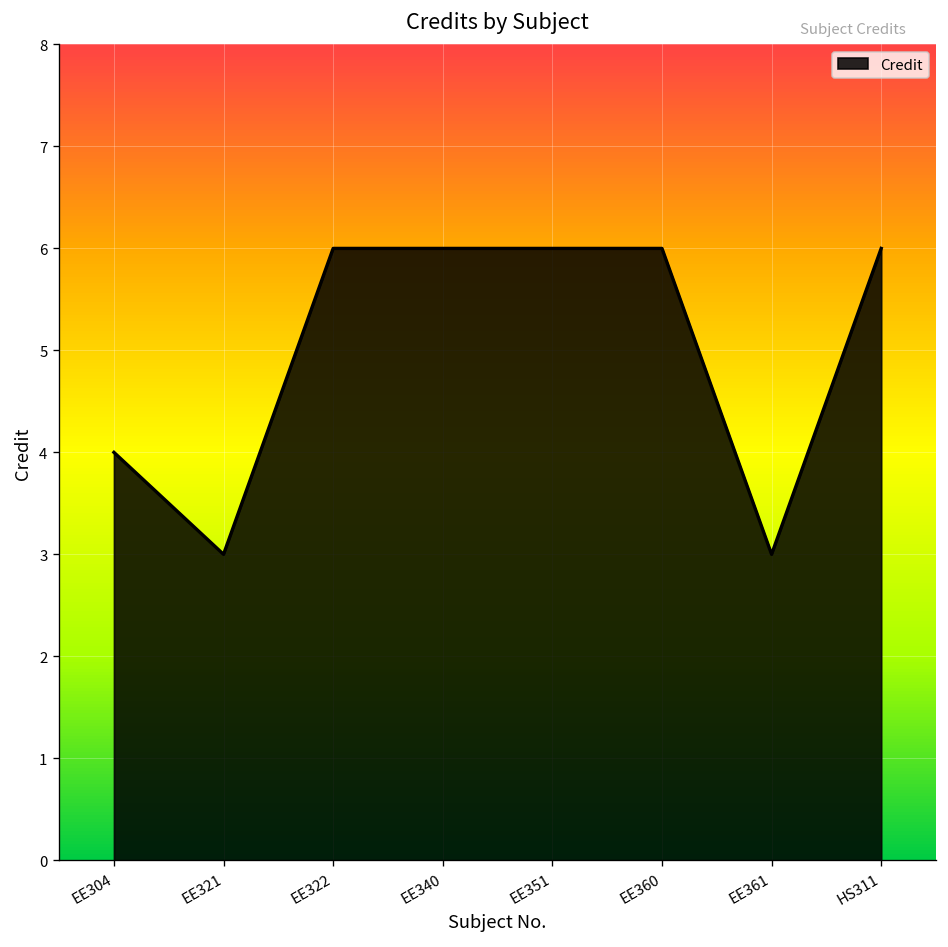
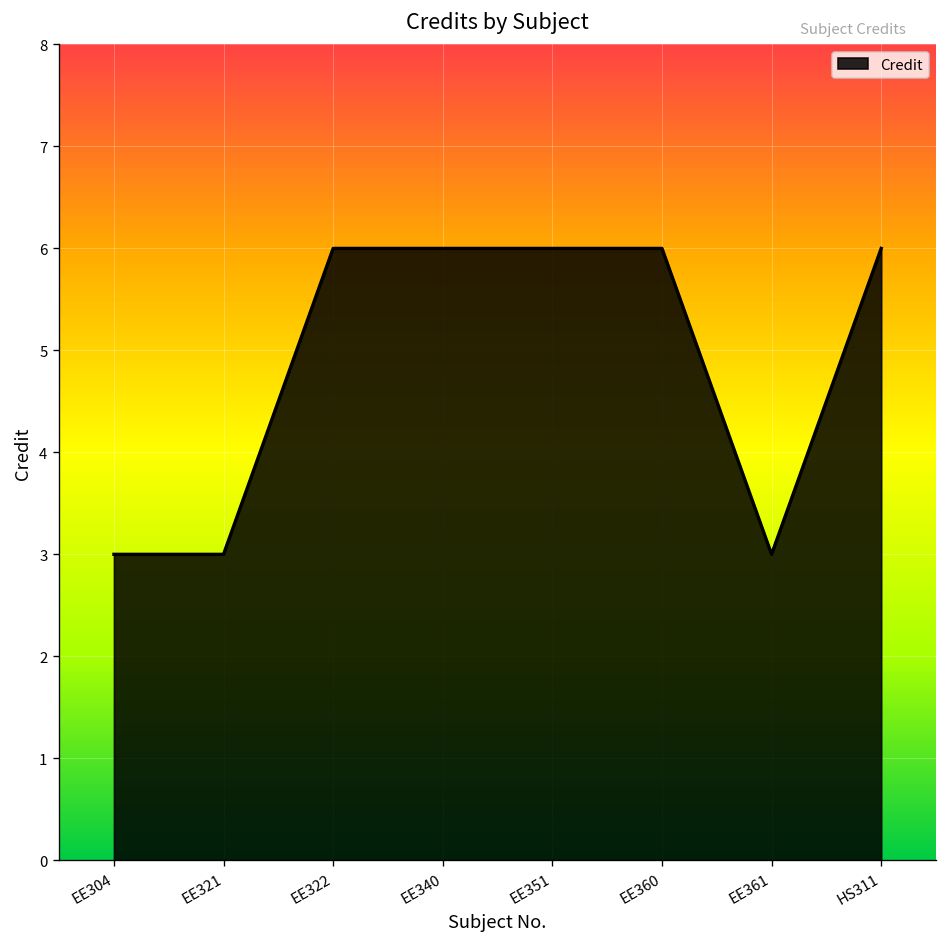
EE304: 4 -> 3
